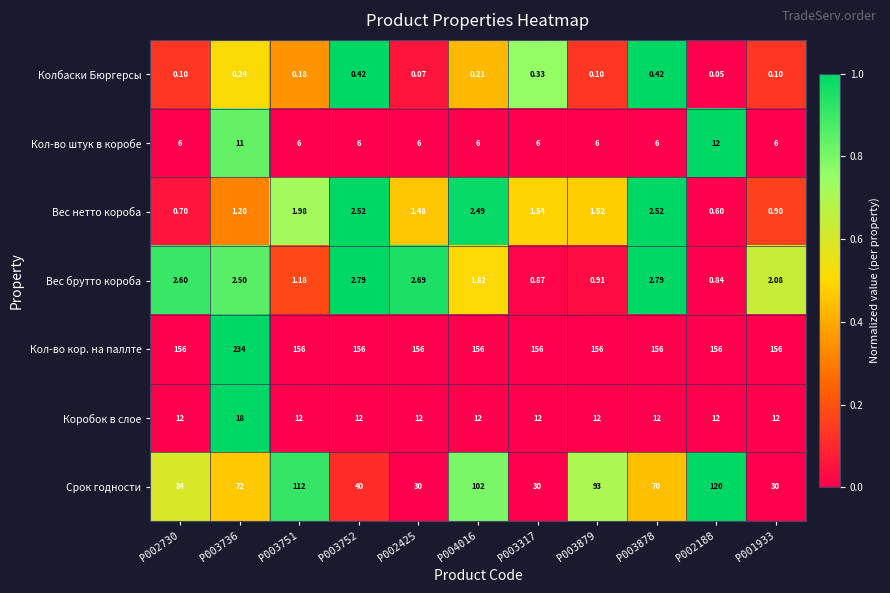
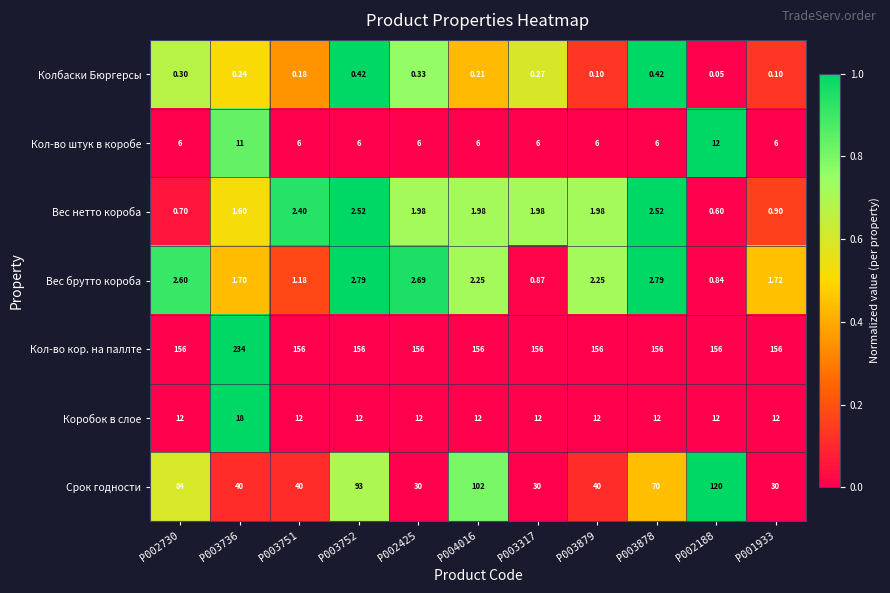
Колбаски Бюргерсы, P002730: 0.10 -> 0.30
Колбаски Бюргерсы, P002425: 0.07 -> 0.33
Колбаски Бюргерсы, P003317: 0.33 -> 0.27
Вес нетто короба, P003736: 1.20 -> 1.60
Вес нетто короба, P003751: 1.98 -> 2.40
Вес нетто короба, P002425: 1.48 -> 1.98
Вес нетто короба, P004016: 2.49 -> 1.98
Вес нетто короба, P003317: 1.54 -> 1.98
Вес нетто короба, P003879: 1.52 -> 1.98
Вес брутто короба, P003736: 2.50 -> 1.70
Вес брутто короба, P004016: 1.82 -> 2.25
Вес брутто короба, P003879: 0.91 -> 2.25
Вес брутто короба, P001933: 2.08 -> 1.72
Срок годности, P003736: 72 -> 40
Срок годности, P003751: 112 -> 40
Срок годности, P003752: 40 -> 93
Срок годности, P003879: 93 -> 40
